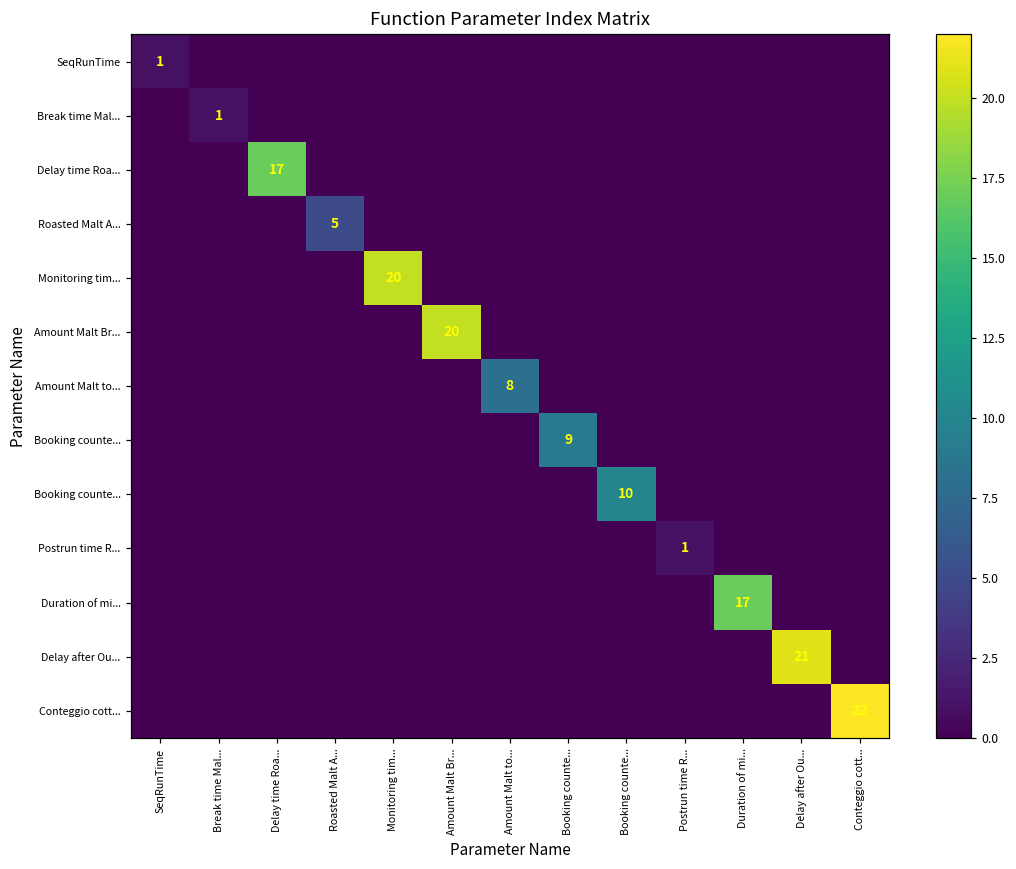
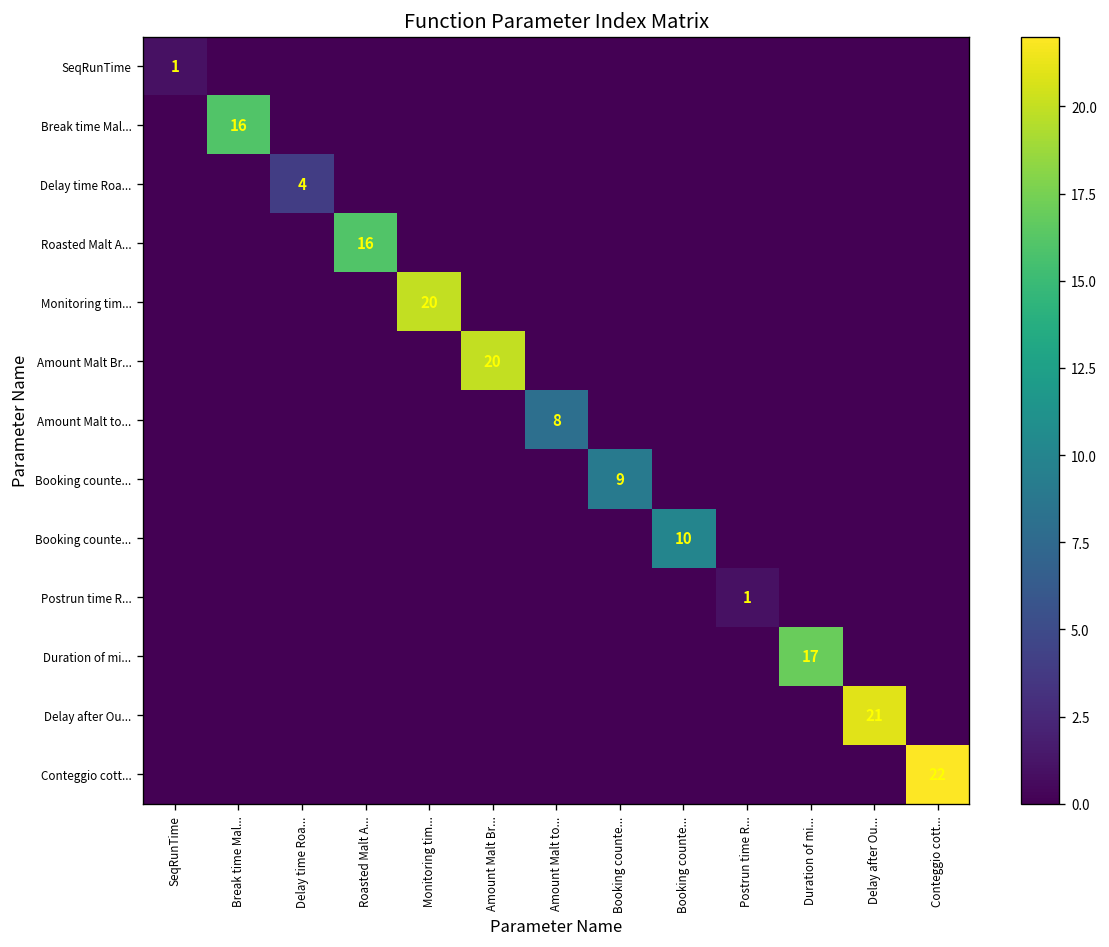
Break time Mal..., Break time Mal...: 1 -> 16
Delay time Roa..., Delay time Roa...: 17 -> 4
Roasted Malt A..., Roasted Malt A...: 5 -> 16
